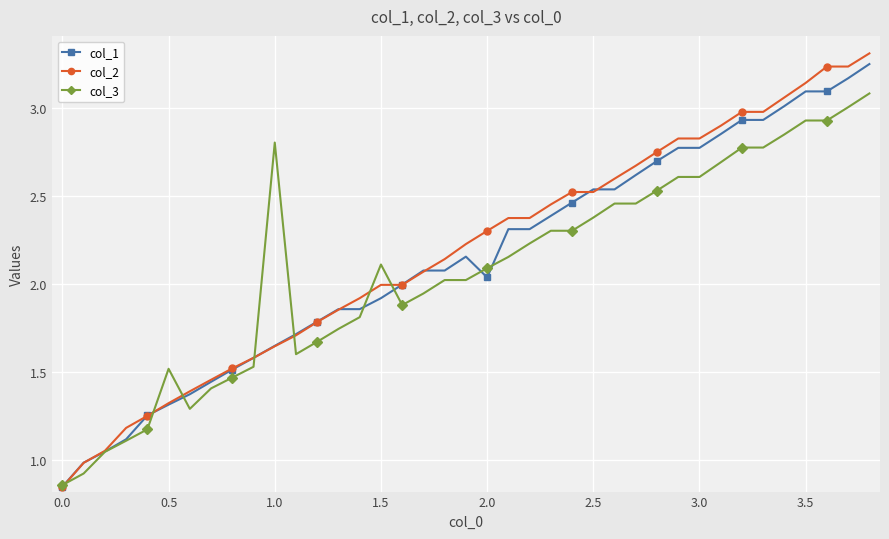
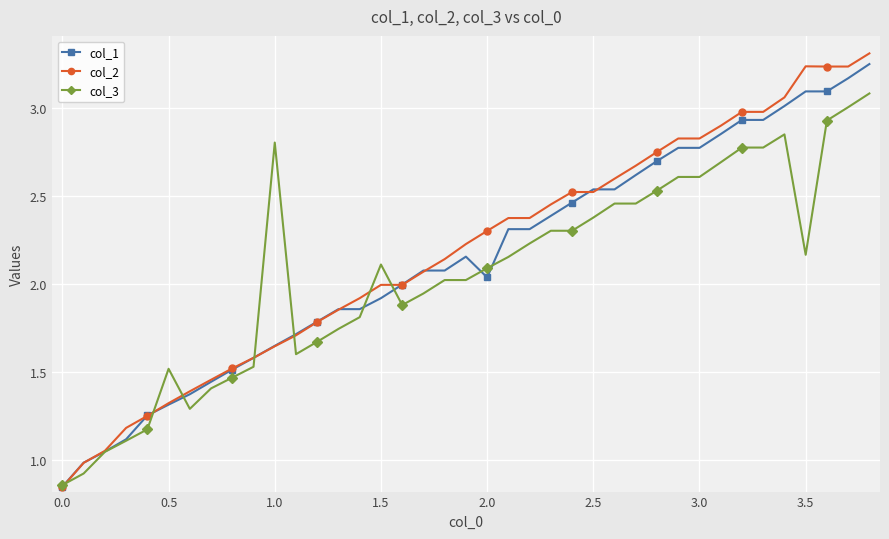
col_2, 3.5: 3.14 -> 3.24
col_3, 3.5: 2.93 -> 2.17
